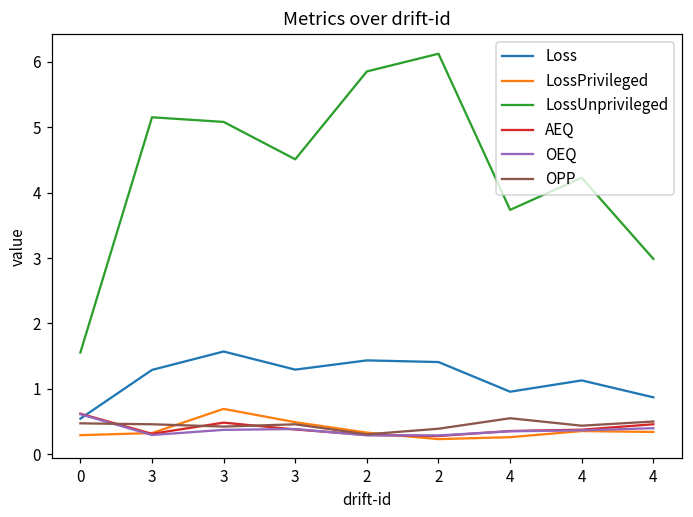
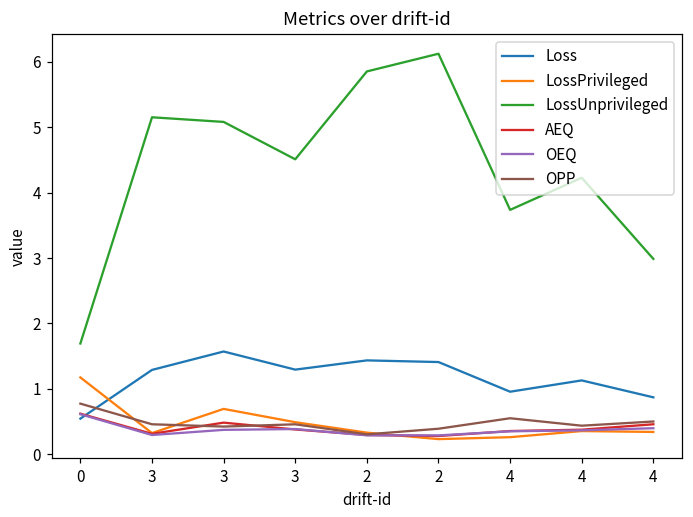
LossPrivileged, 0: 0.3 -> 1.2
LossUnprivileged, 0: 1.6 -> 1.7
OPP, 0: 0.5 -> 0.8
